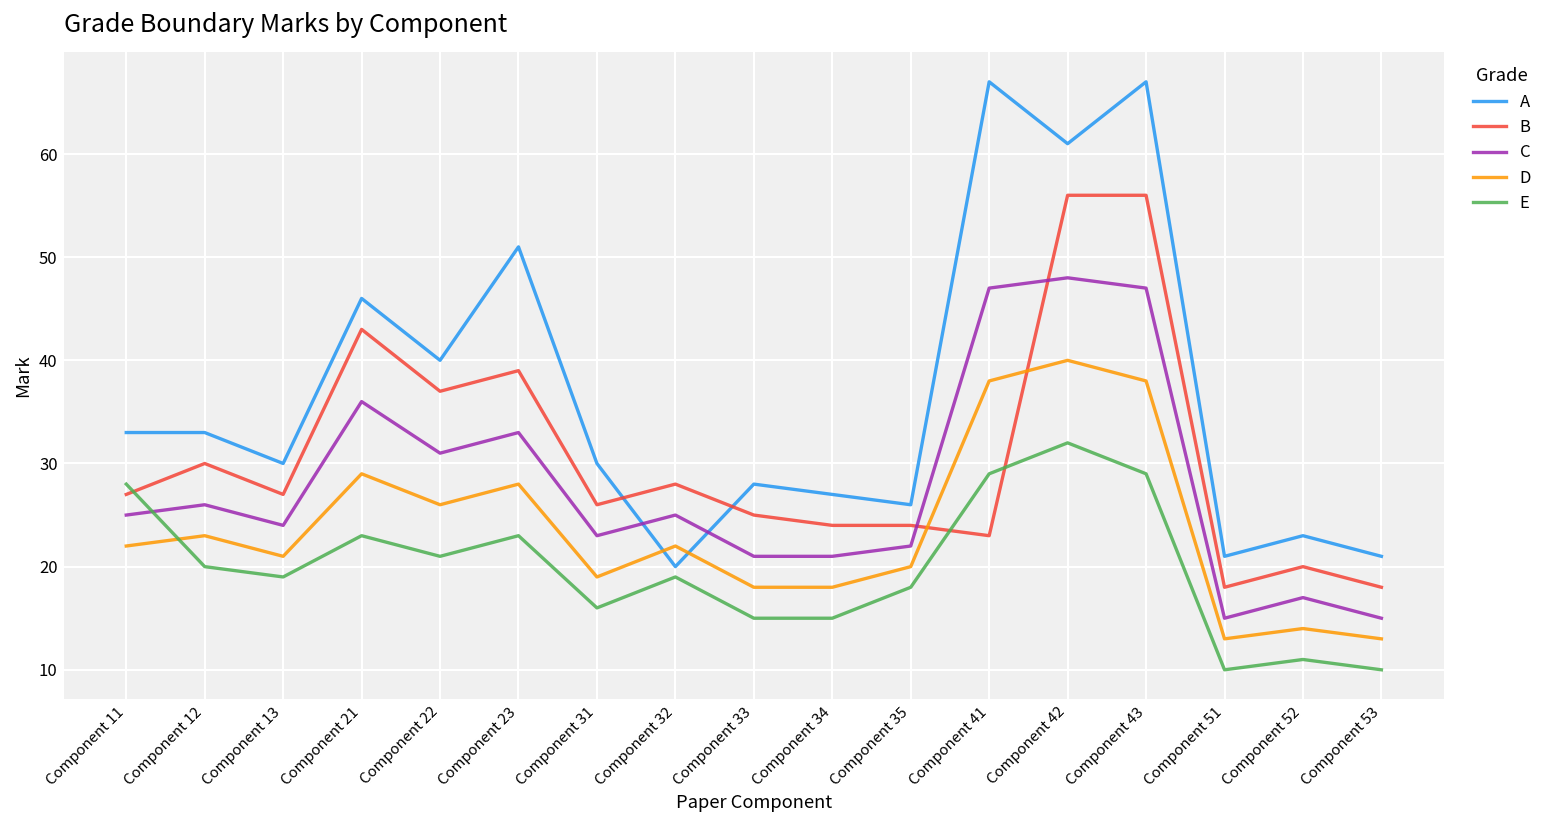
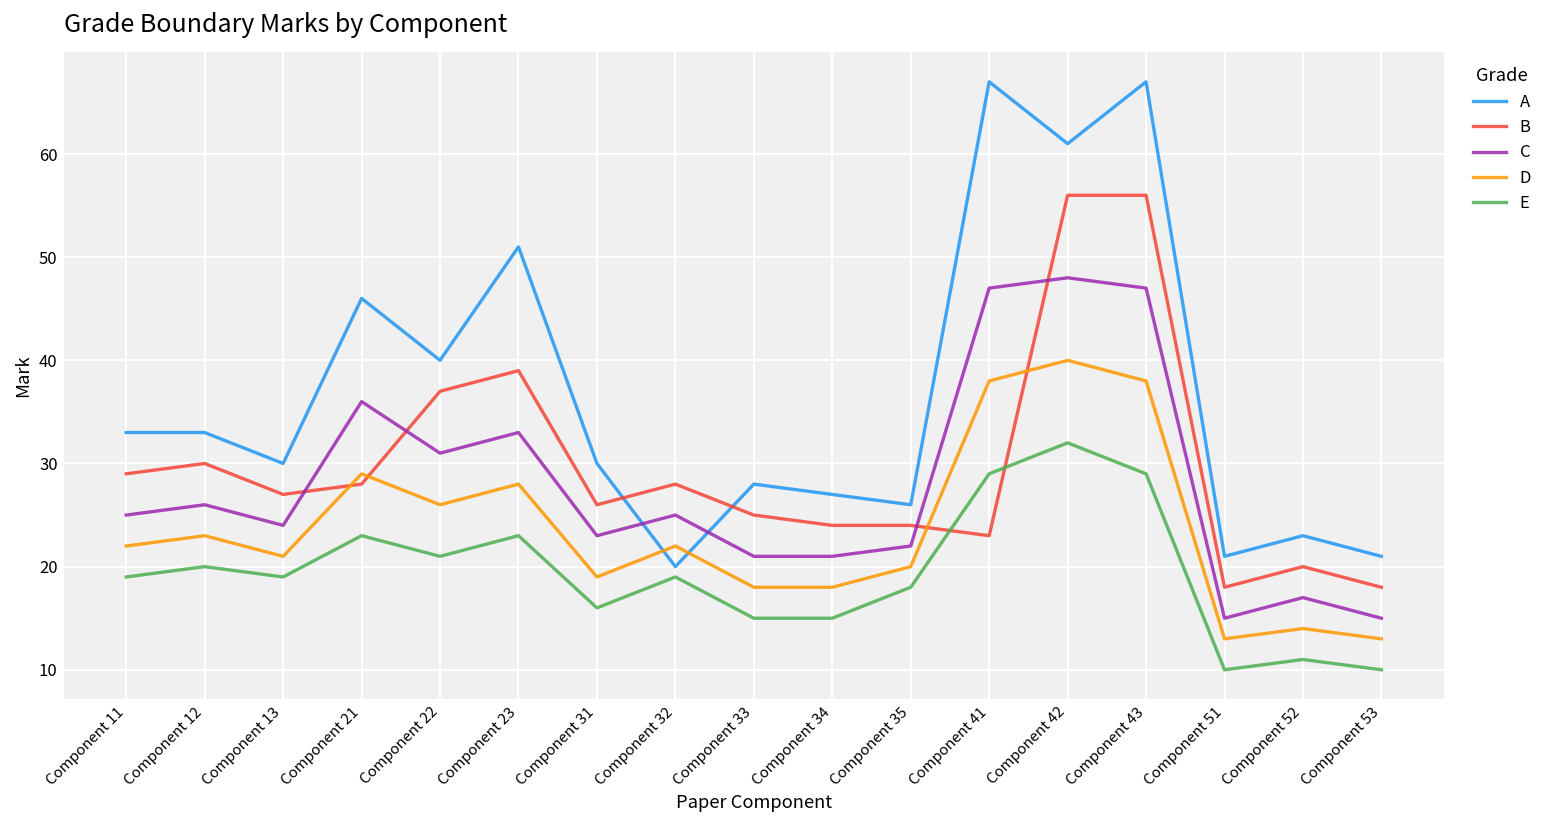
B, Component 11: 27 -> 29
E, Component 11: 28 -> 19
B, Component 21: 43 -> 28
